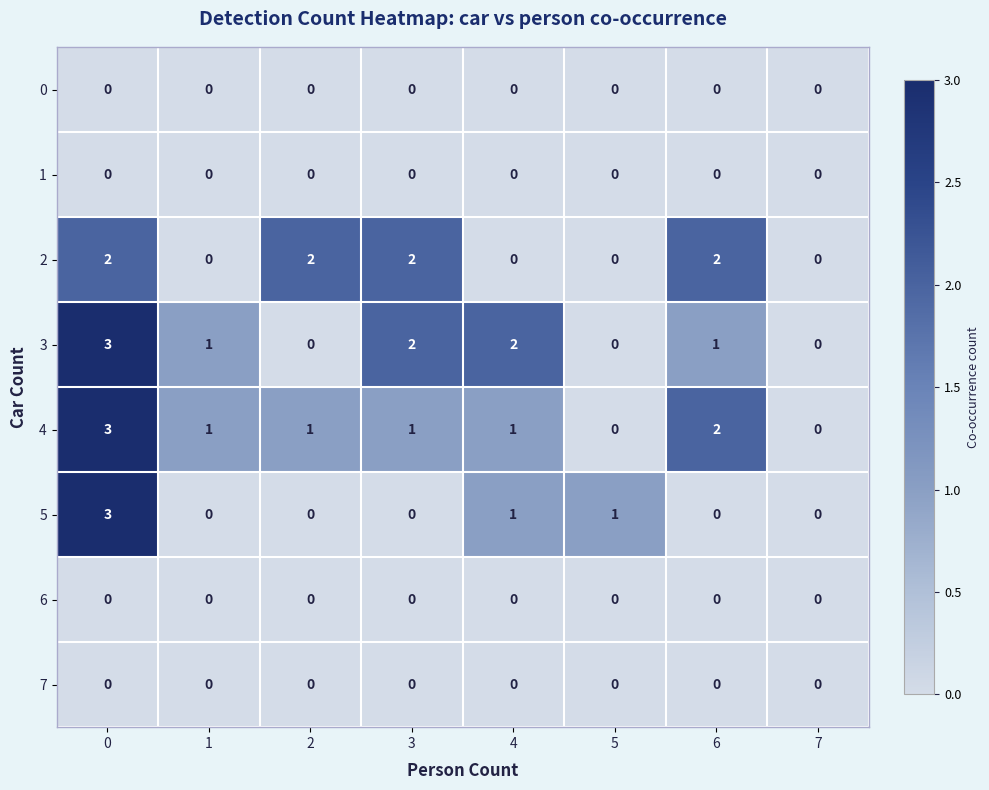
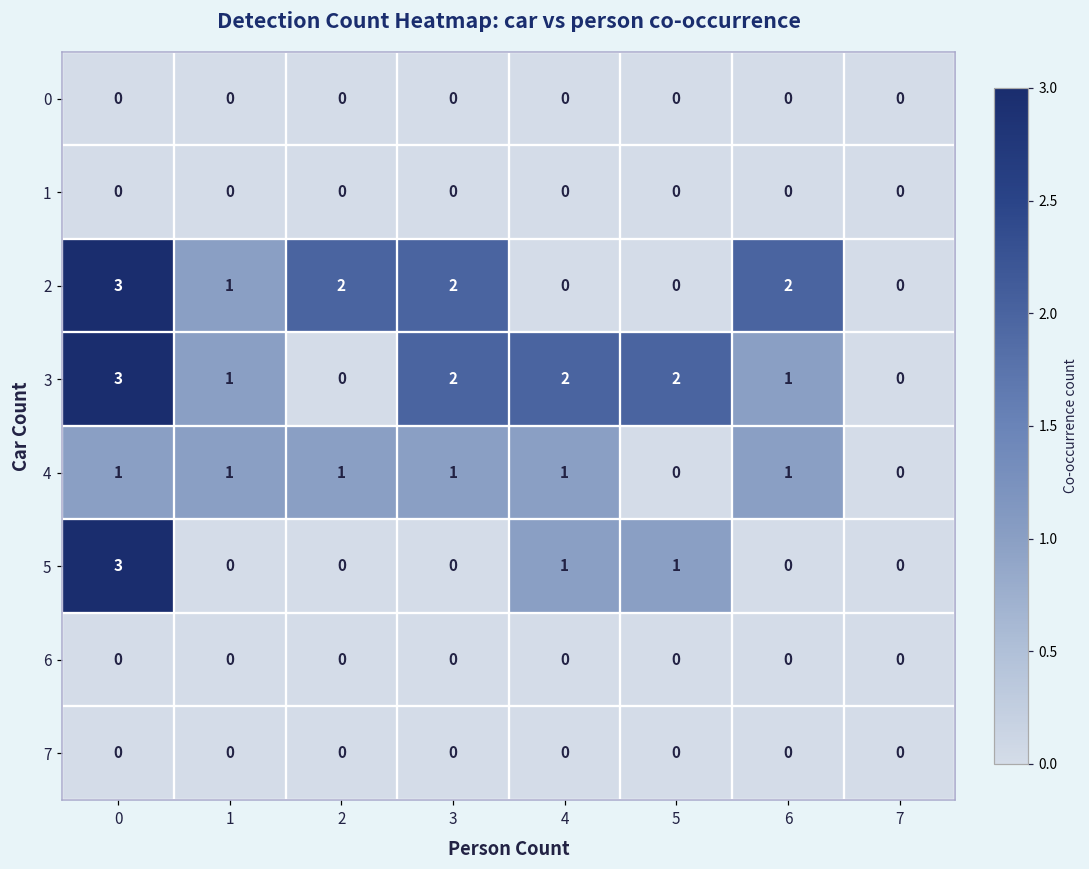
2, 0: 2 -> 3
2, 1: 0 -> 1
3, 5: 0 -> 2
4, 0: 3 -> 1
4, 6: 2 -> 1
